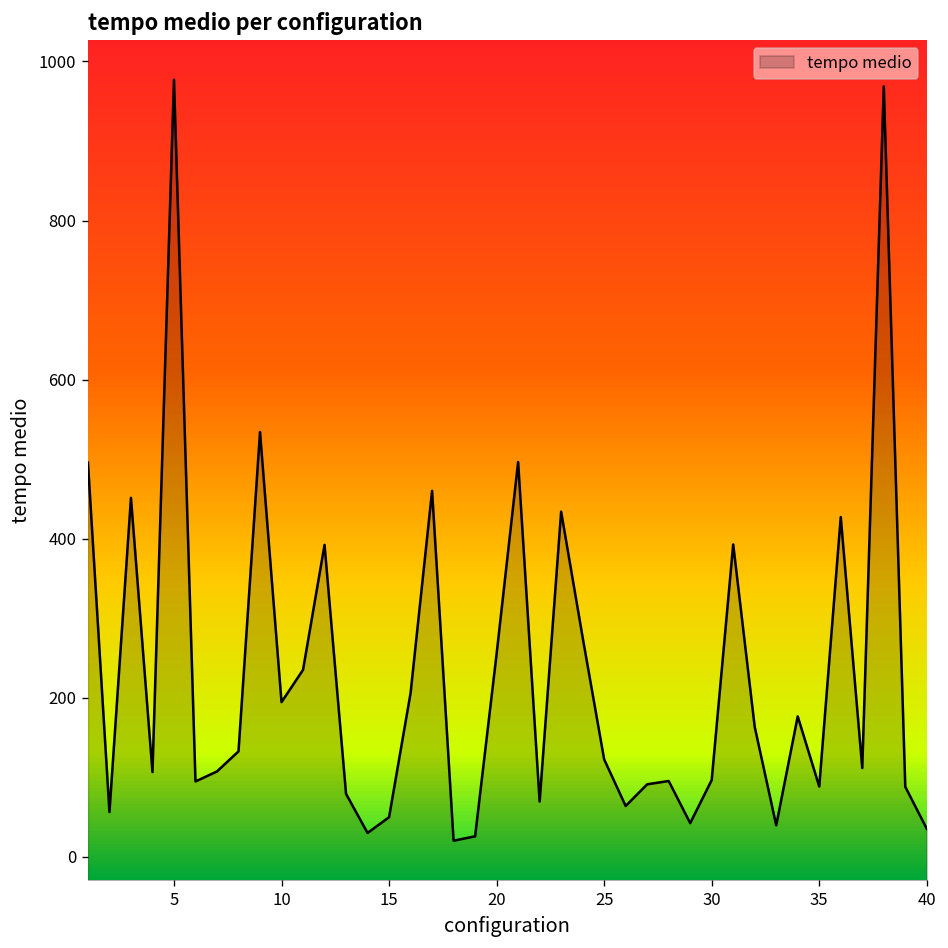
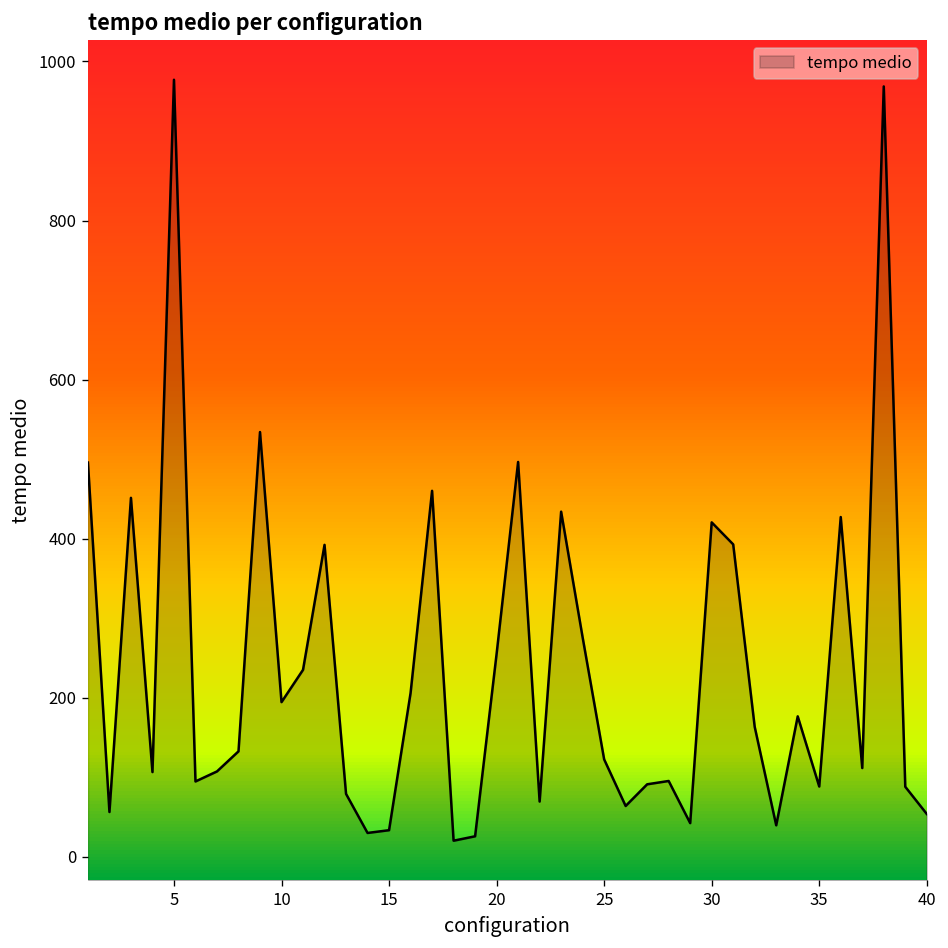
15: 50 -> 30
30: 100 -> 420
40: 30 -> 50
